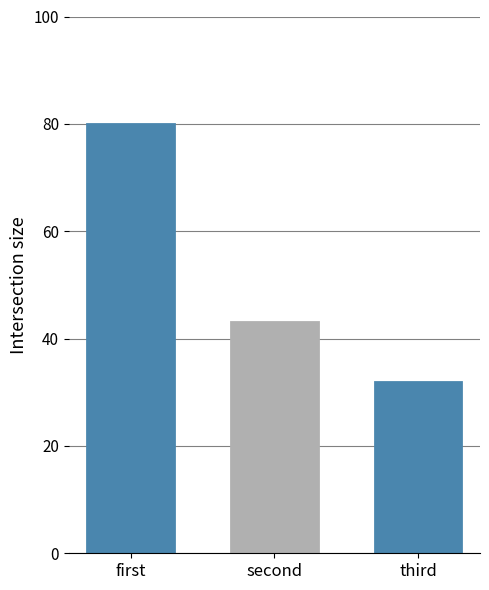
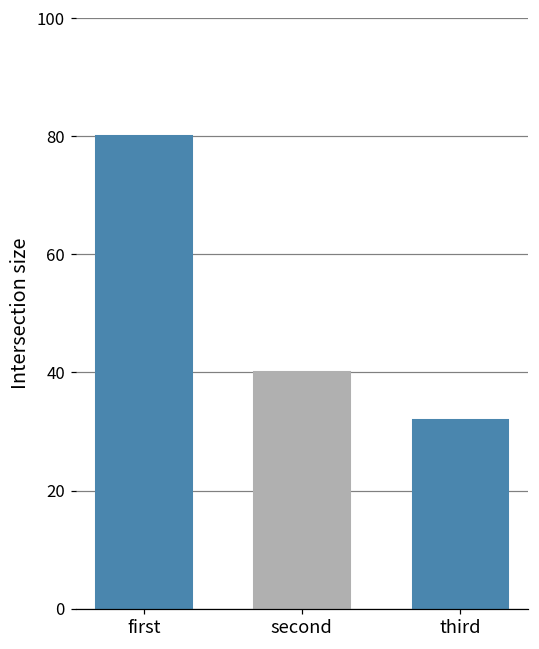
second: 43 -> 40
